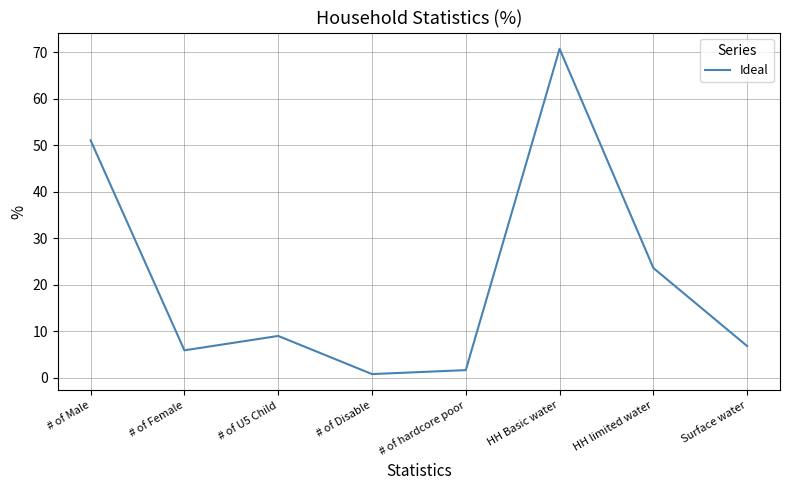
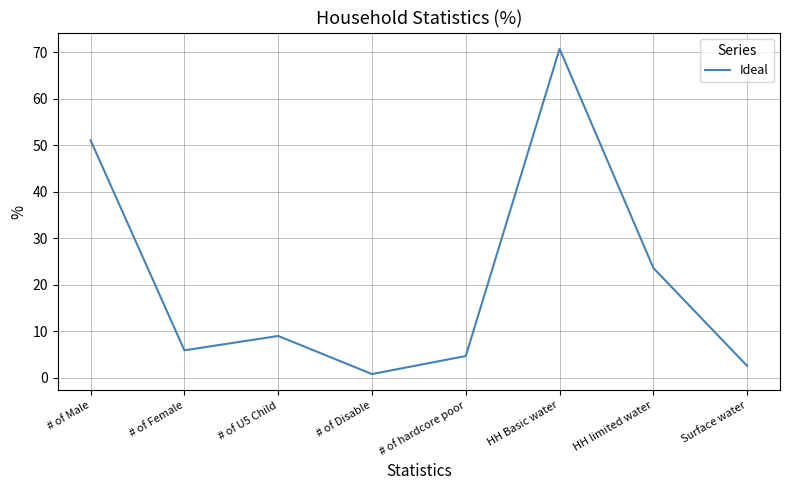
# of hardcore poor: 2 -> 5
Surface water: 7 -> 3
